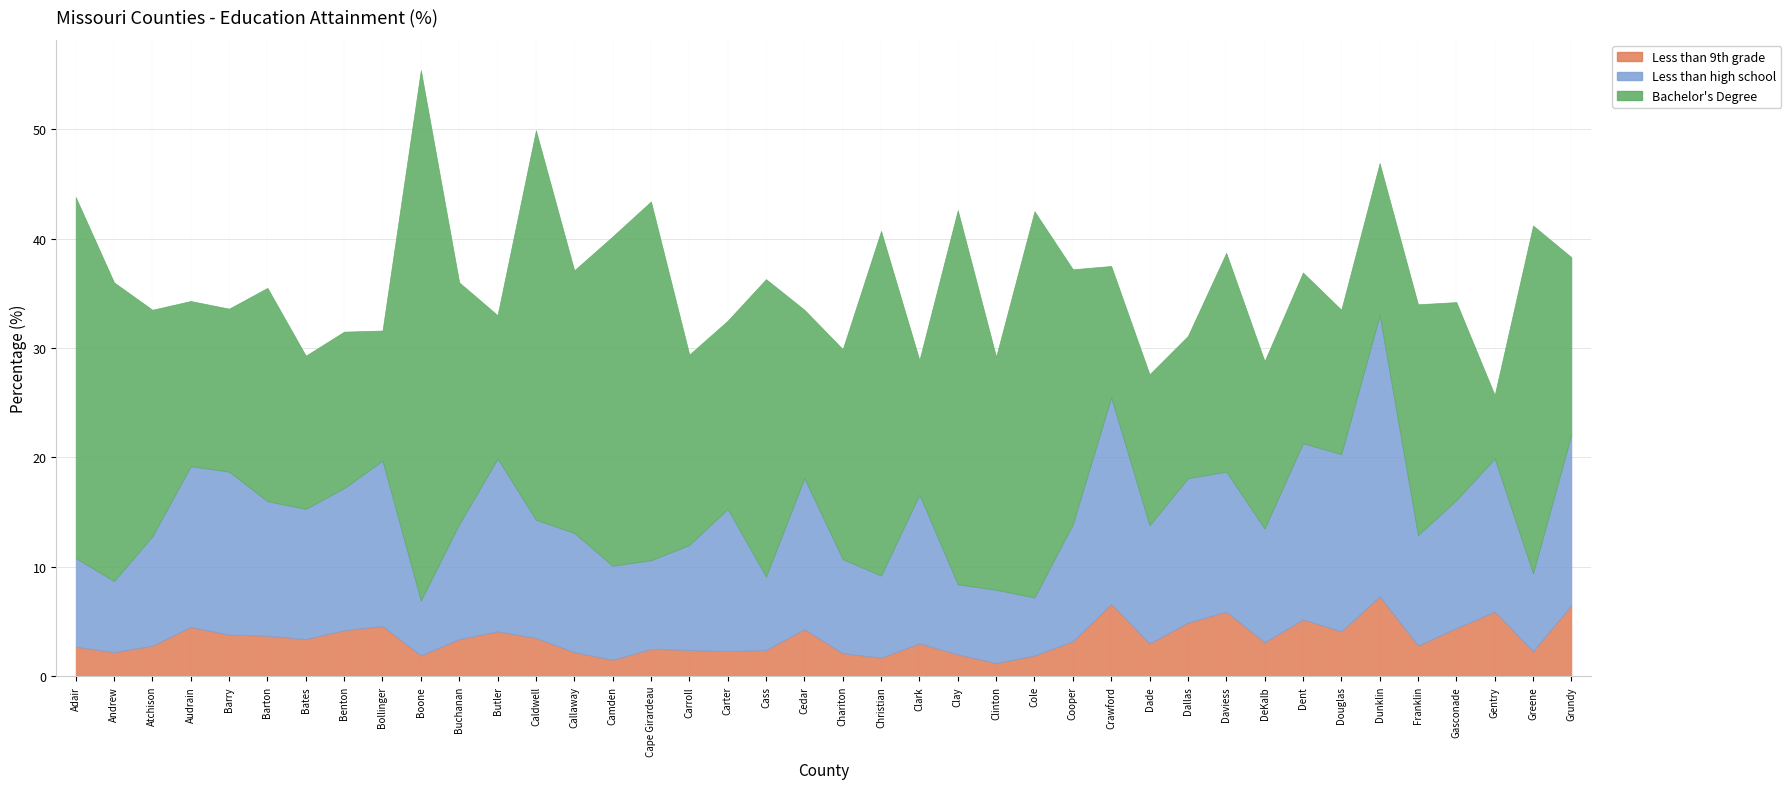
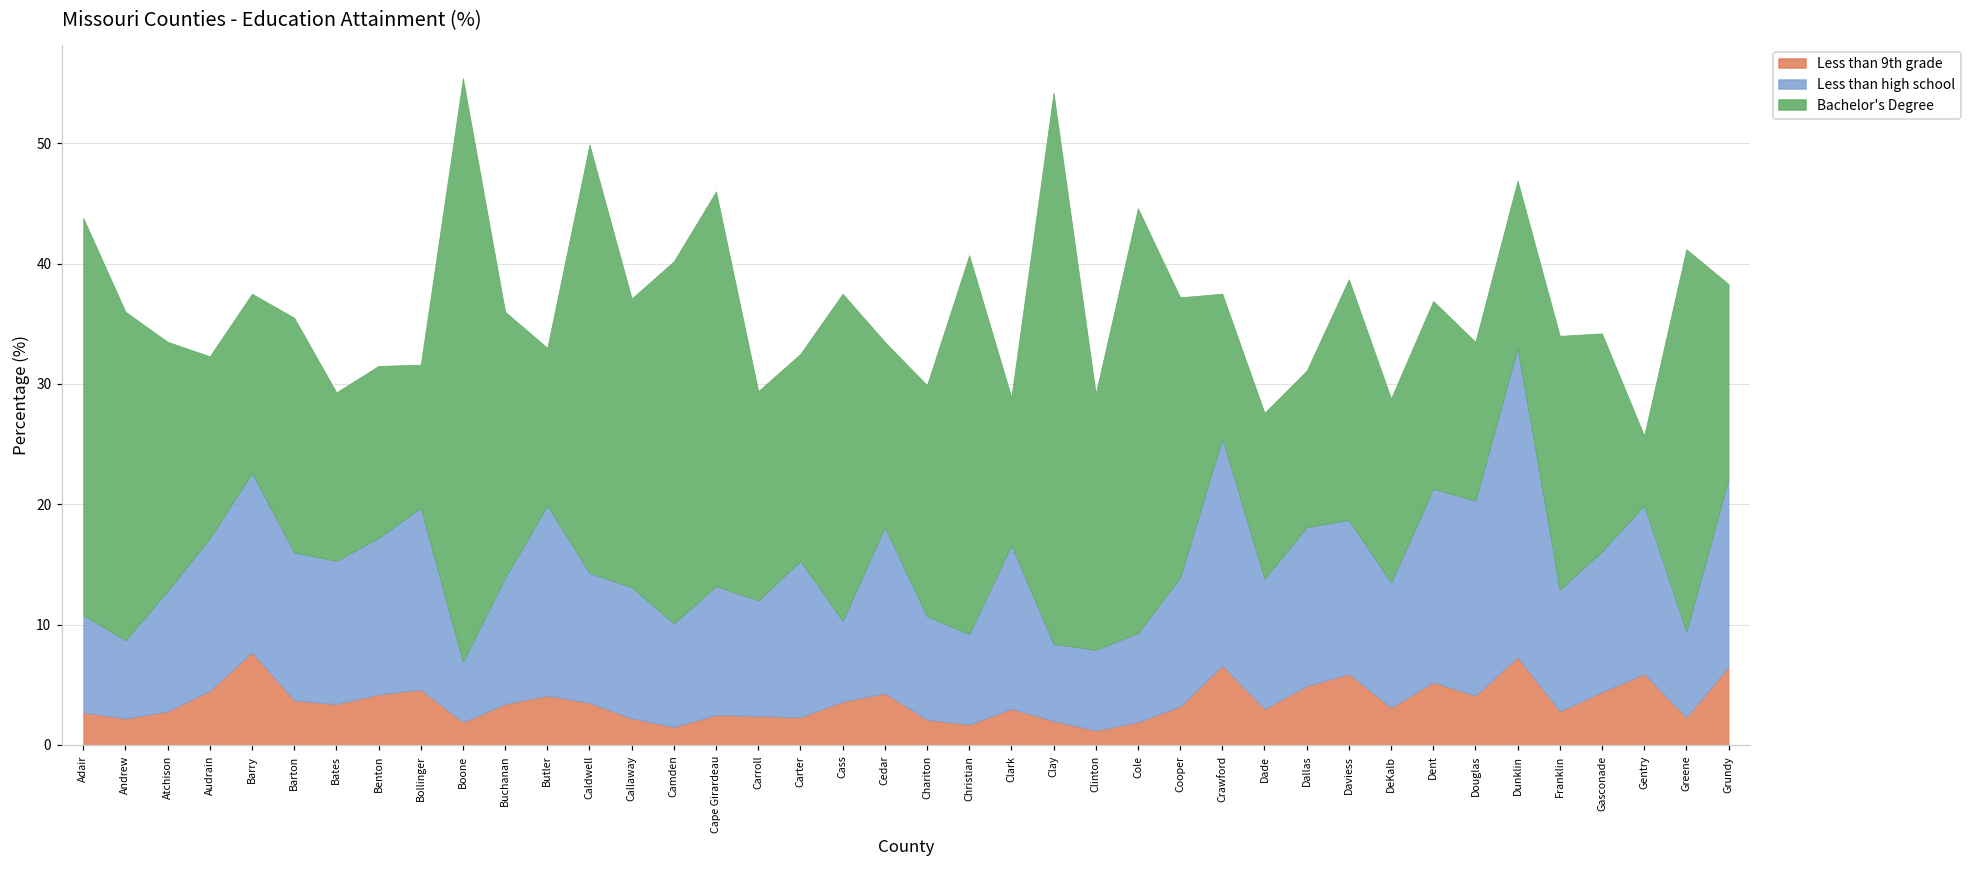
Less than high school, Audrain: 14.7 -> 12.7
Less than 9th grade, Barry: 3.8 -> 7.7
Less than high school, Cape Girardeau: 8.1 -> 10.7
Less than 9th grade, Cass: 2.4 -> 3.6
Bachelor's Degree, Clay: 34.2 -> 45.8
Less than high school, Cole: 5.3 -> 7.4
